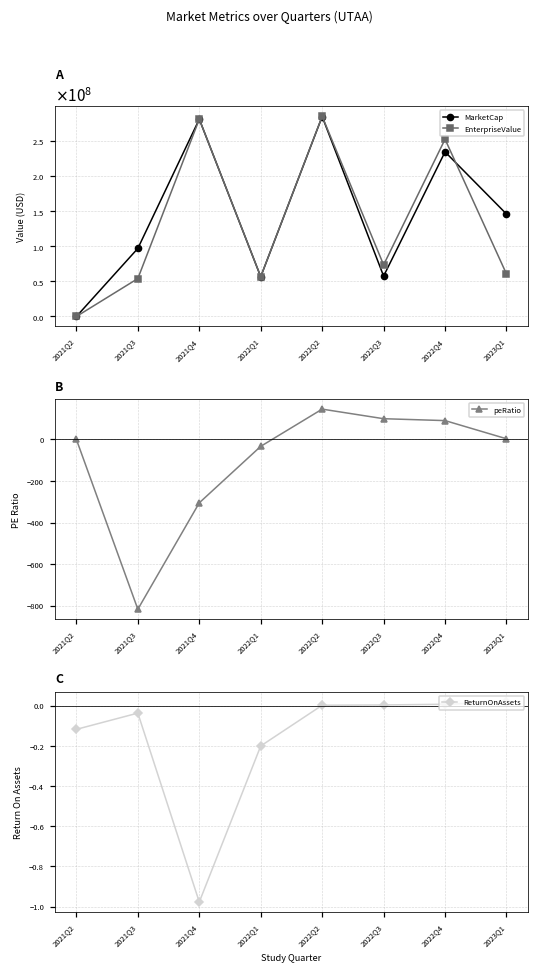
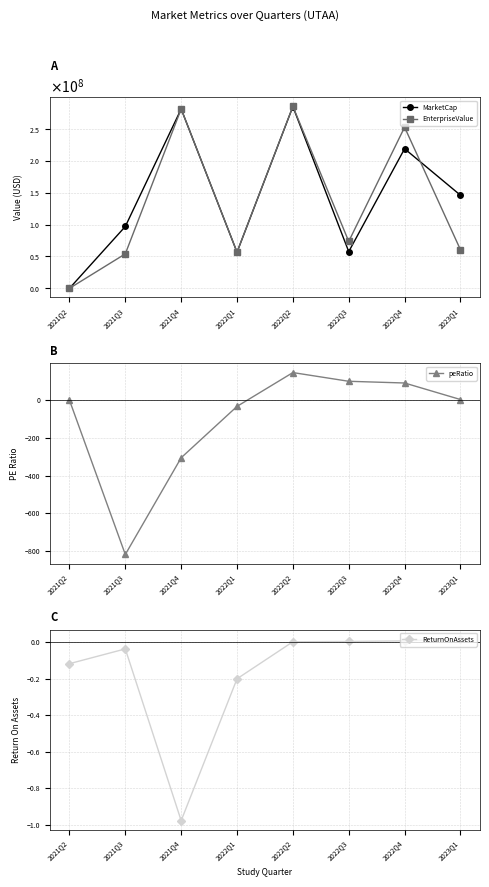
A, MarketCap, 2022Q4: 230000000 -> 220000000
